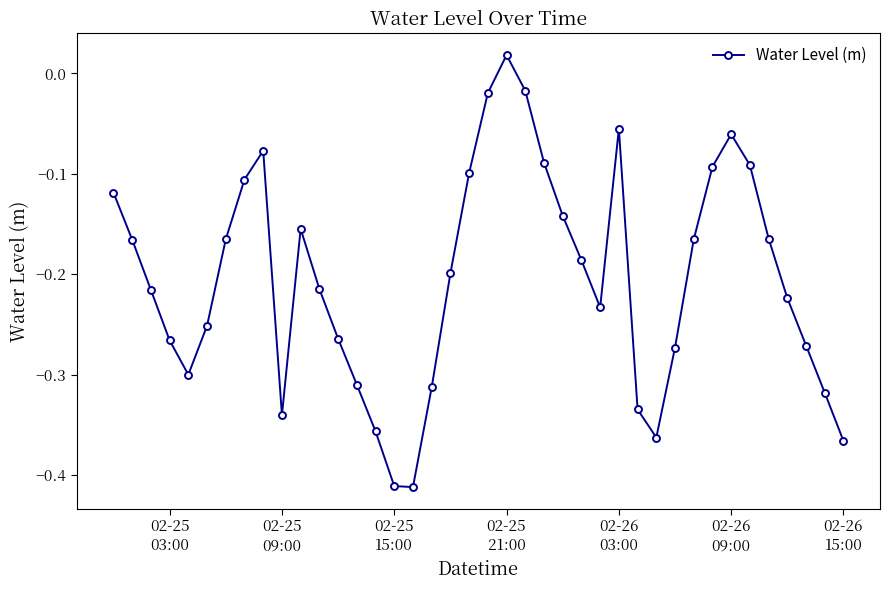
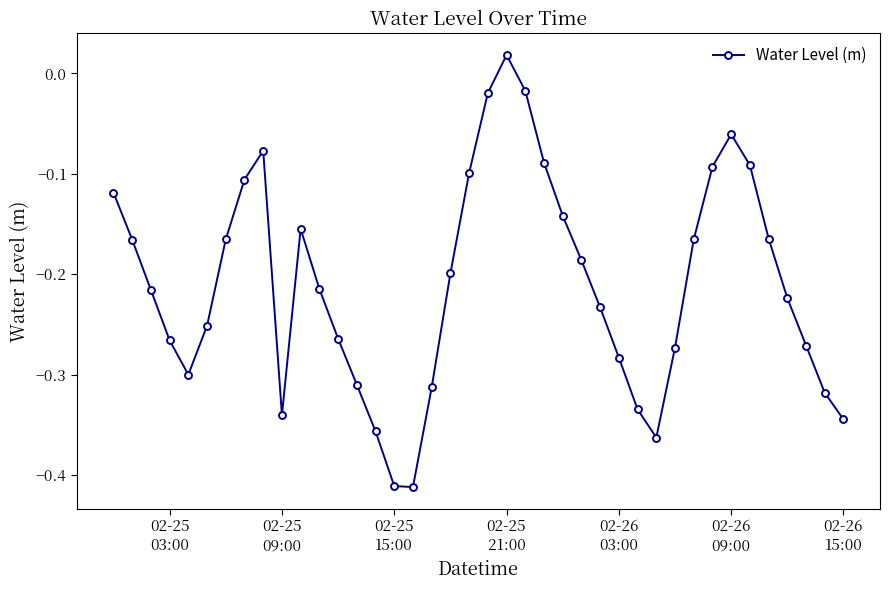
02-26 03:00: -0.055 -> -0.283
02-26 15:00: -0.366 -> -0.345
